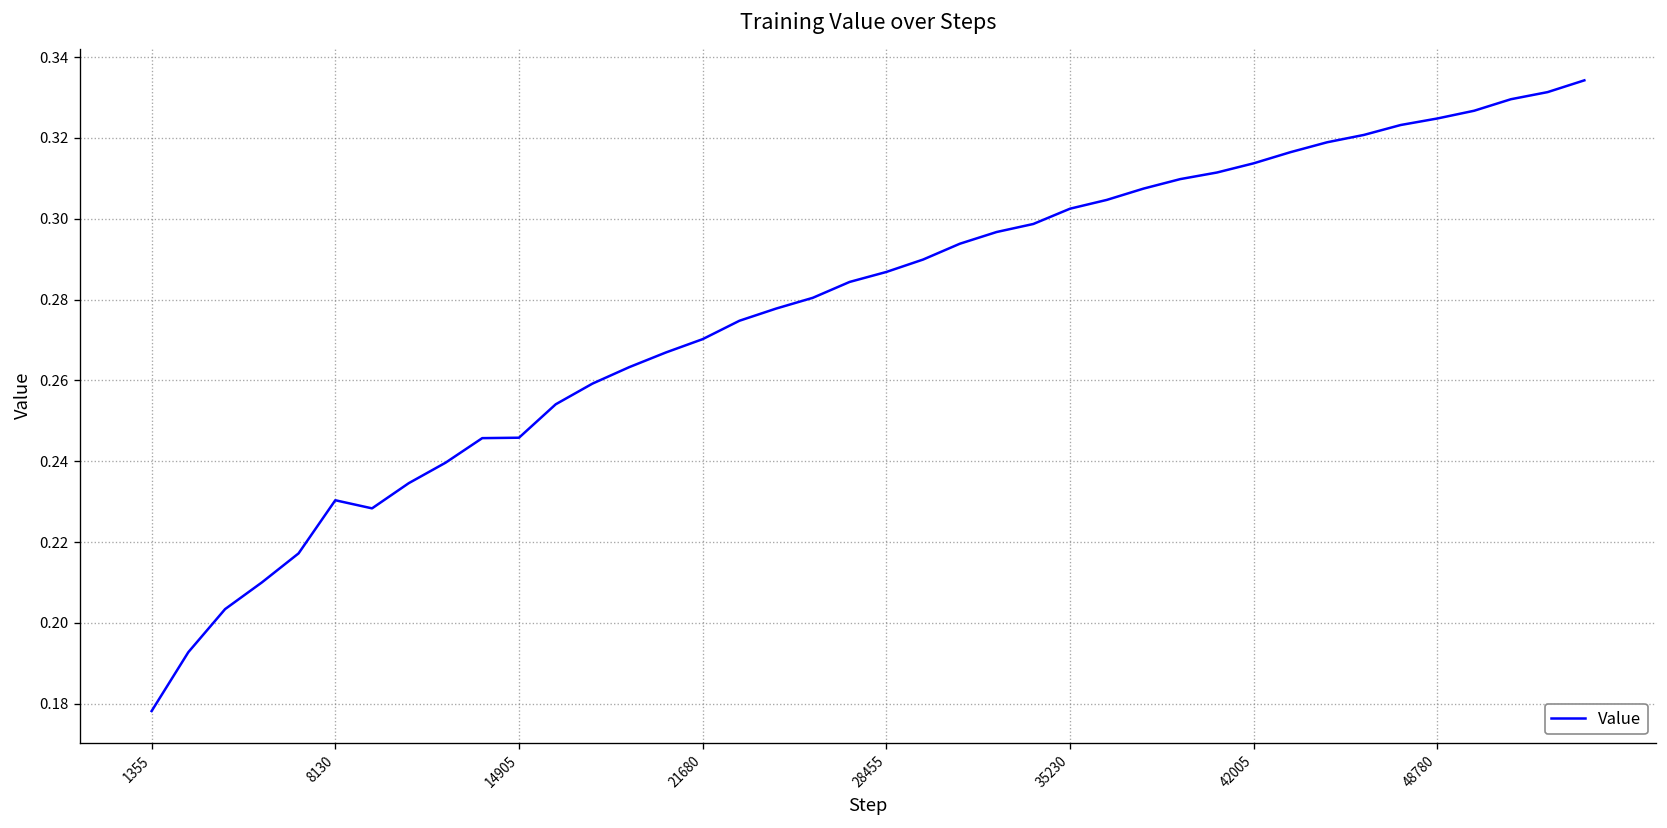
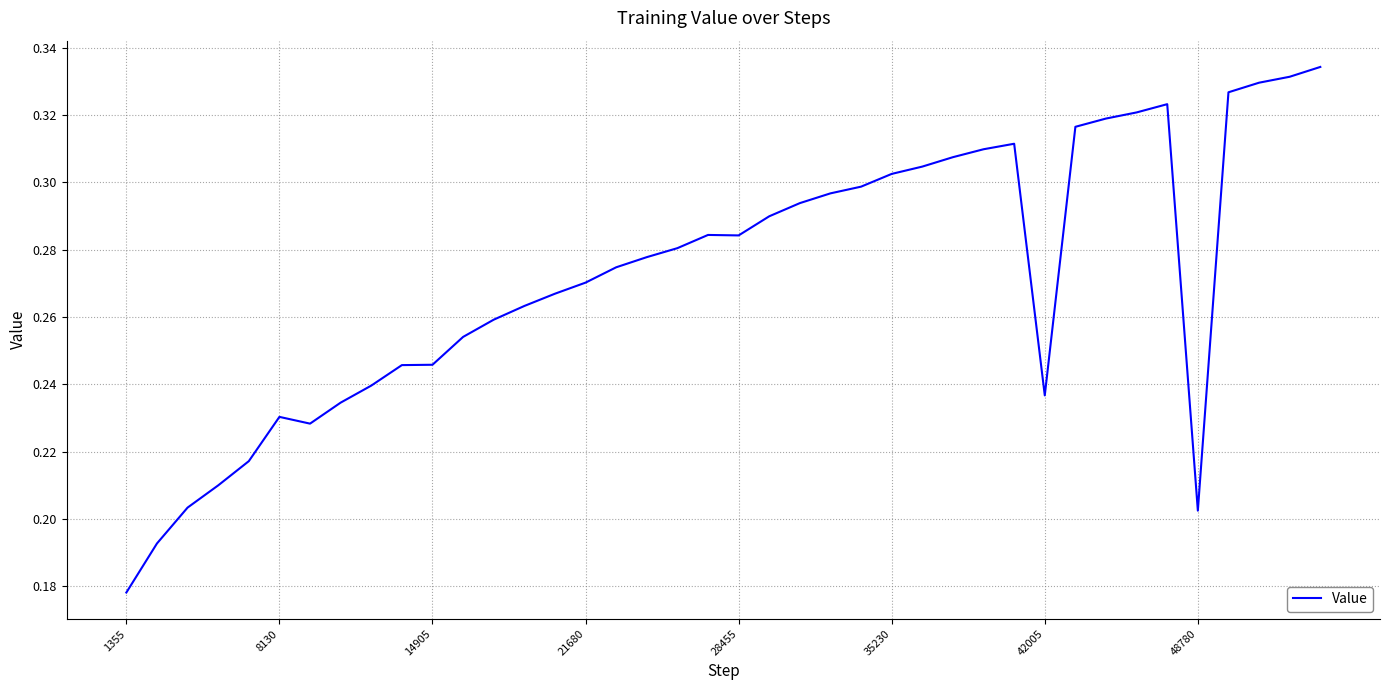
28455: 0.287 -> 0.284
42005: 0.314 -> 0.237
48780: 0.325 -> 0.203
